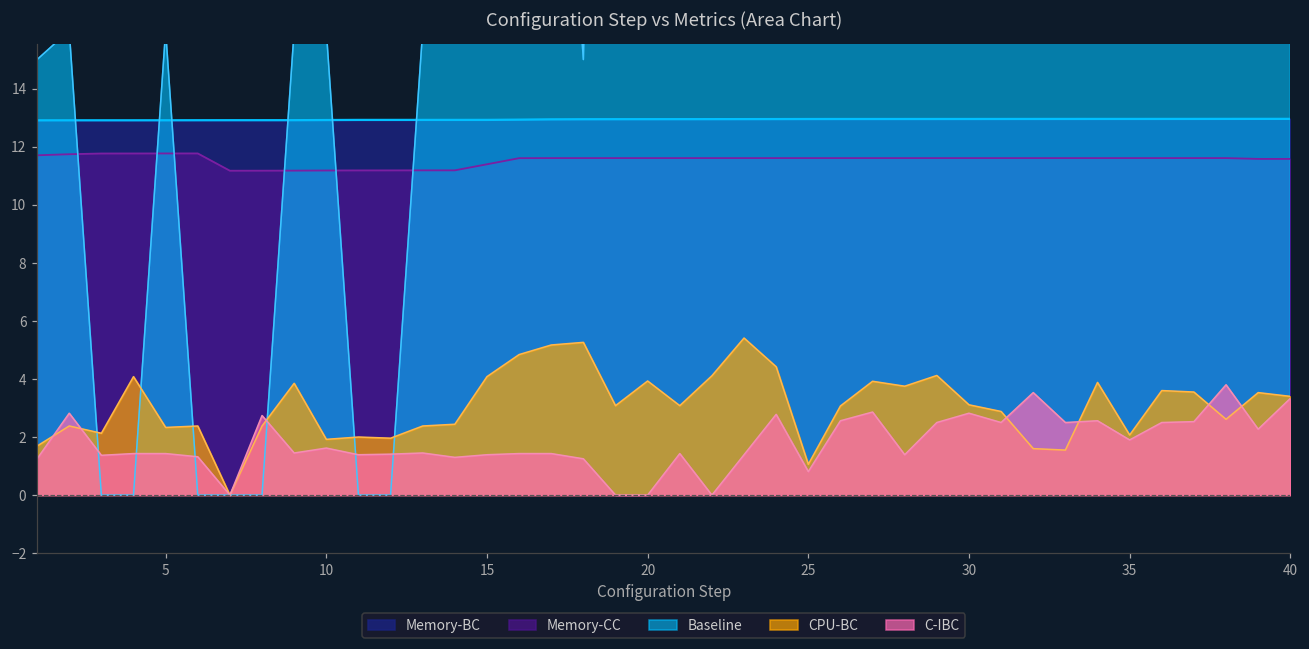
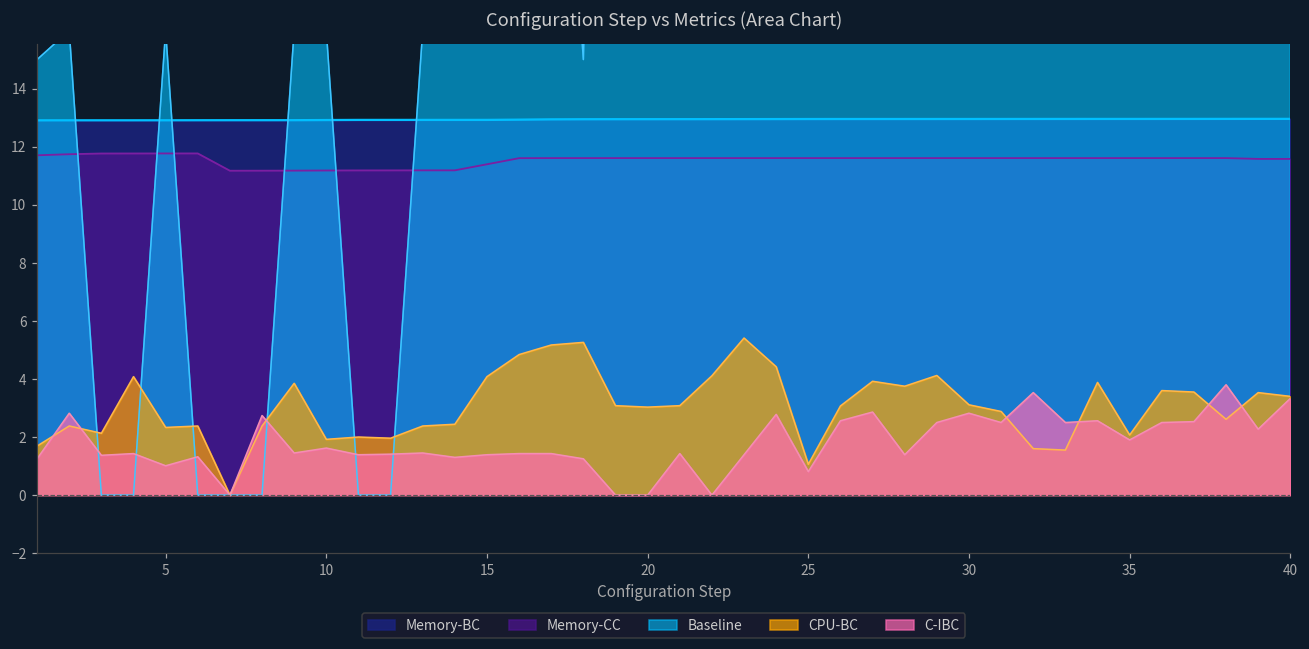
C-IBC, 5: 1.4 -> 1.0
CPU-BC, 20: 3.9 -> 3.0
